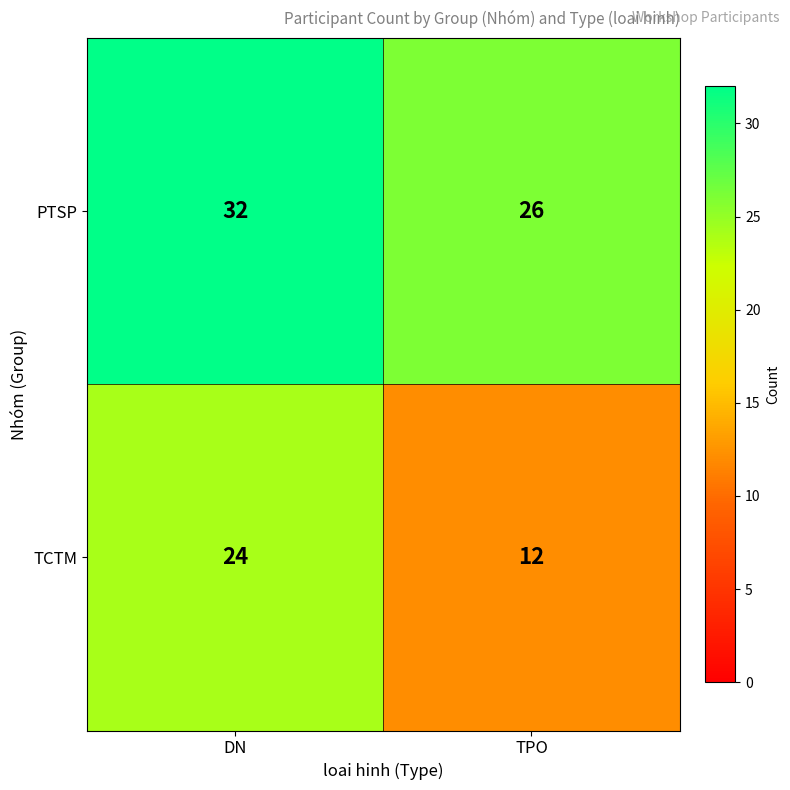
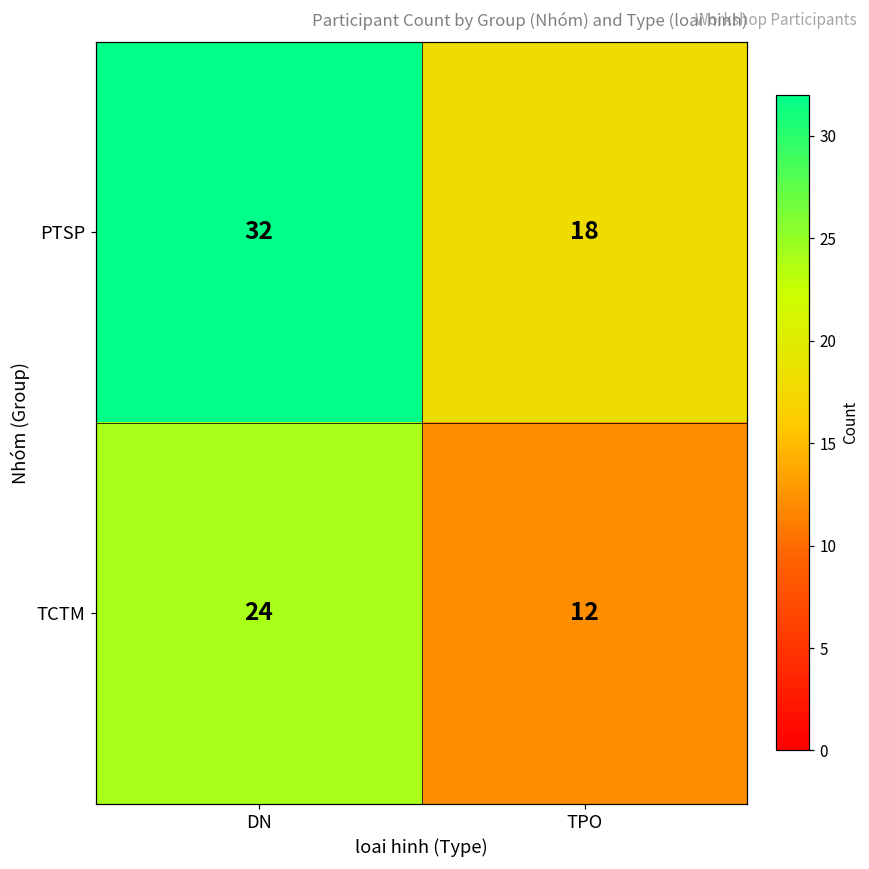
PTSP, TPO: 26 -> 18
